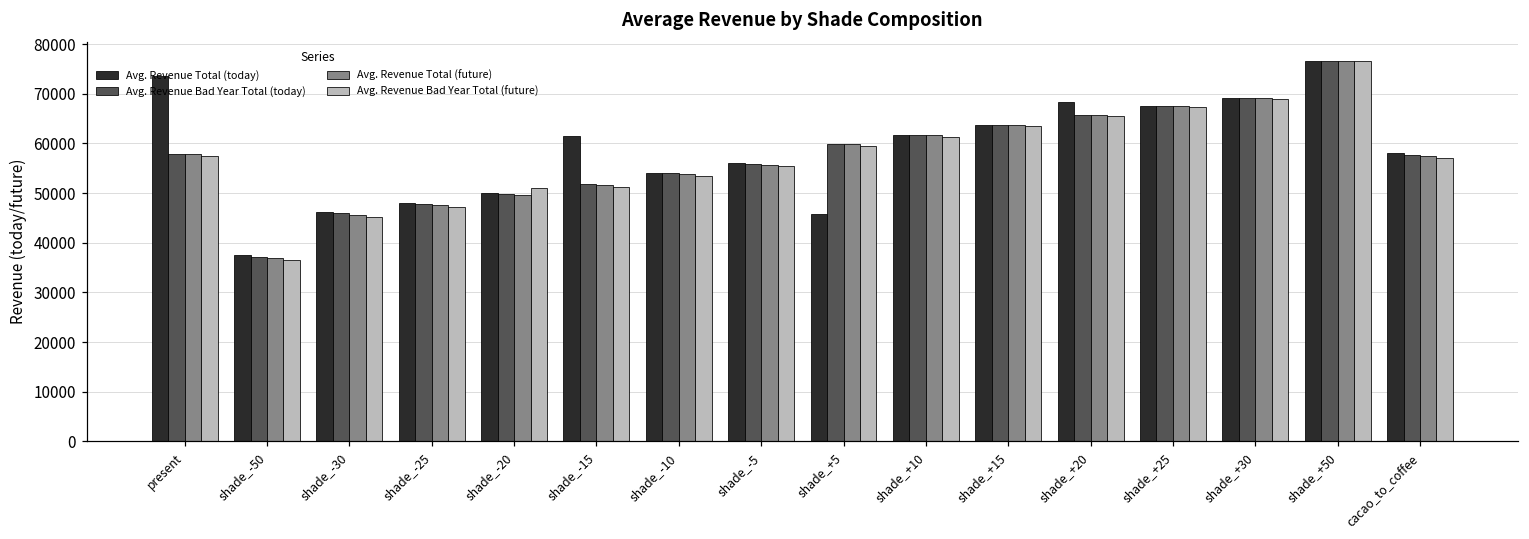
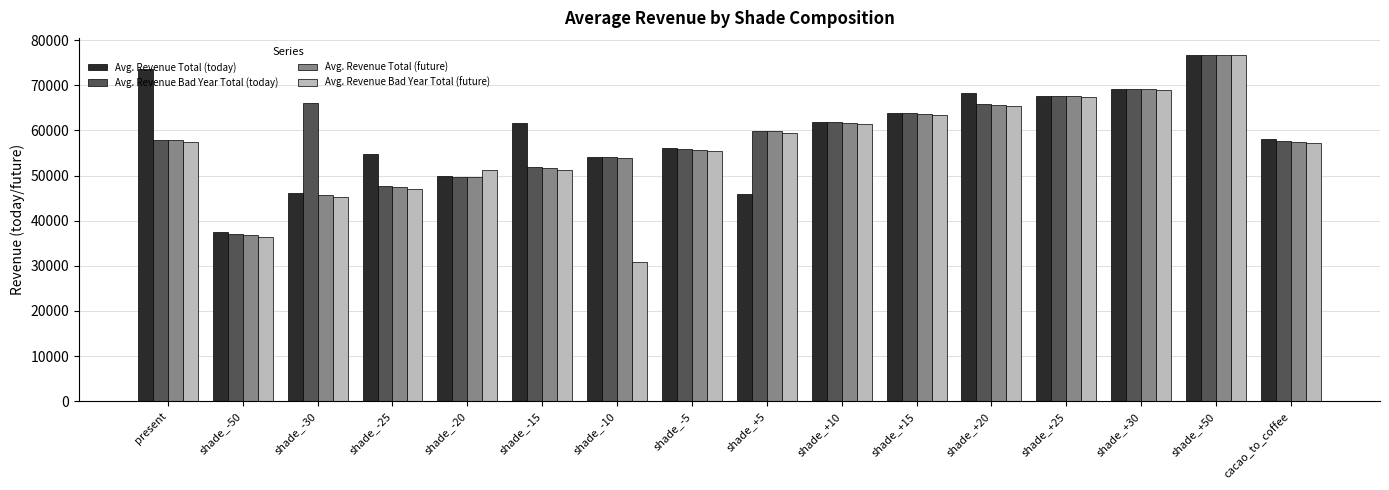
Avg. Revenue Bad Year Total (today), shade_-30: 46000 -> 66000
Avg. Revenue Total (today), shade_-25: 48000 -> 55000
Avg. Revenue Bad Year Total (future), shade_-10: 53000 -> 31000
